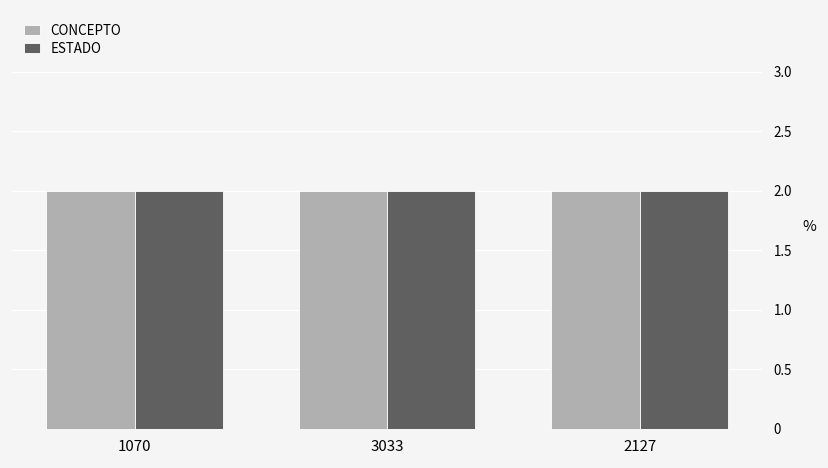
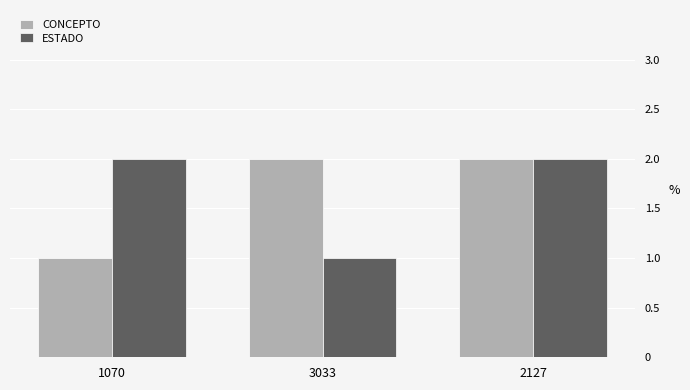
CONCEPTO, 1070: 2 -> 1
ESTADO, 3033: 2 -> 1
